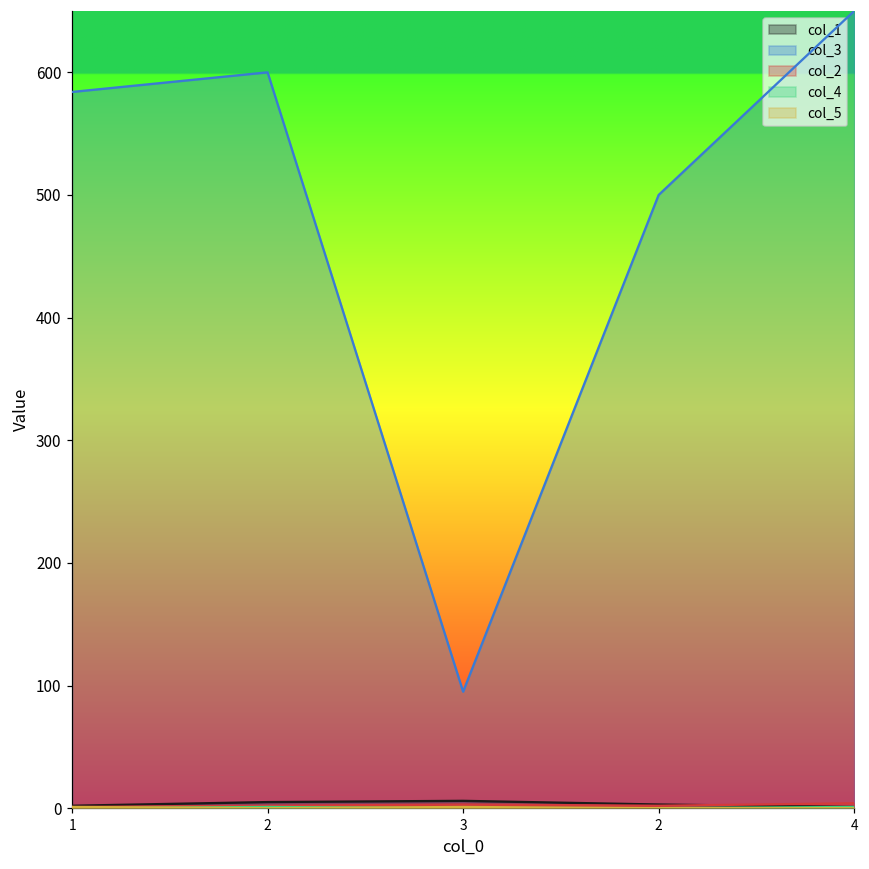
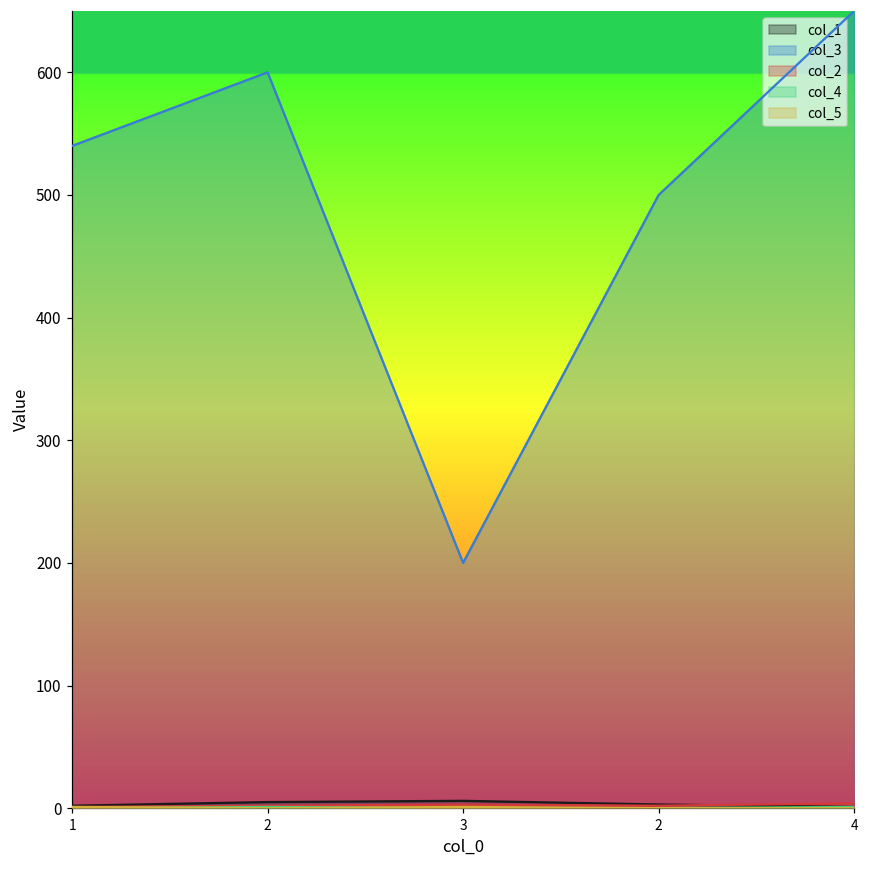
col_3, 1: 584 -> 540
col_3, 3: 95 -> 200
